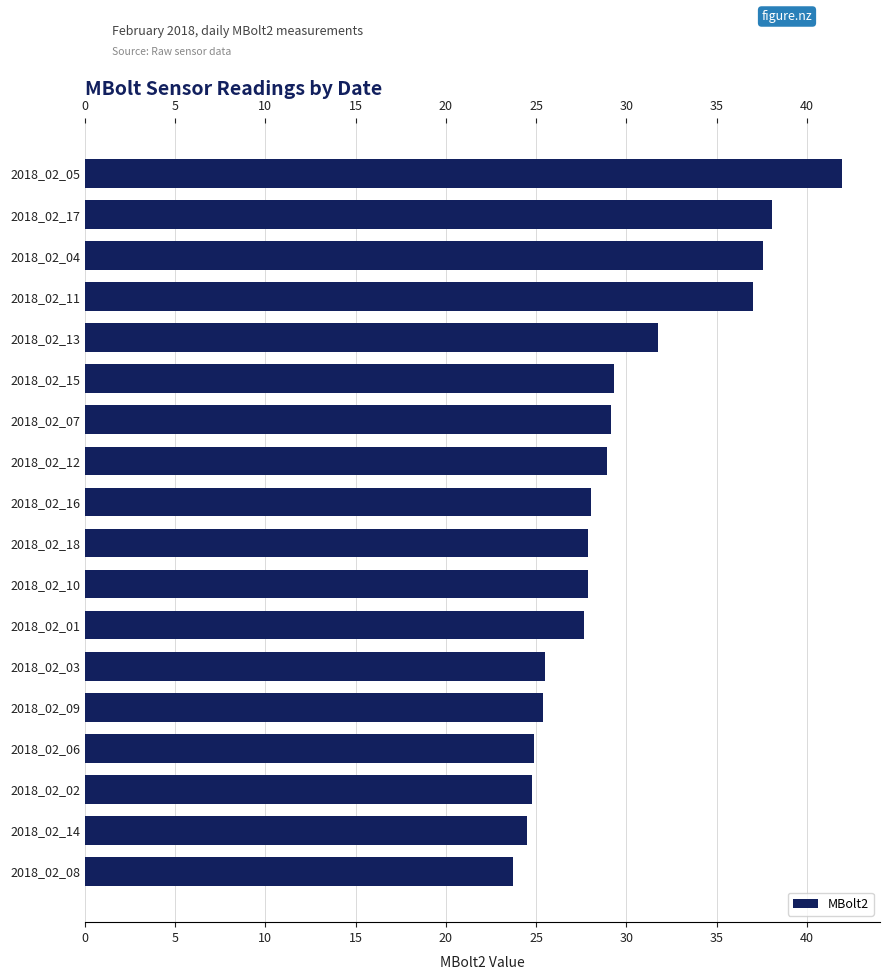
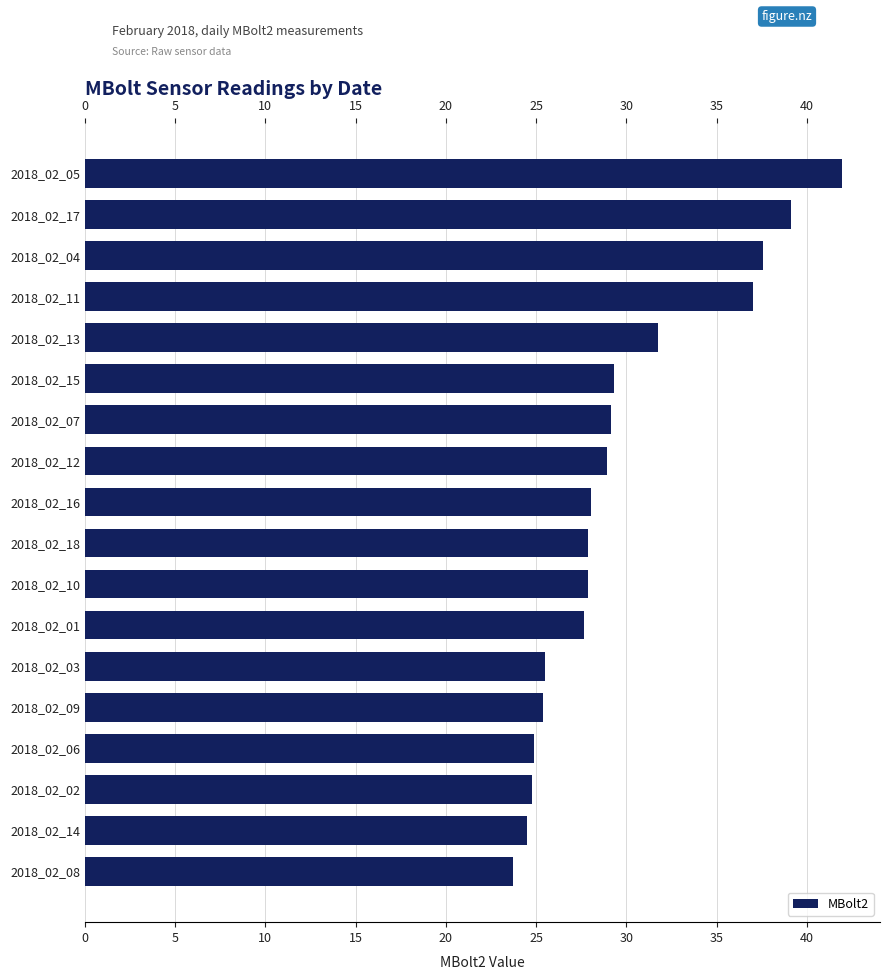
2018_02_17: 38.1 -> 39.1
